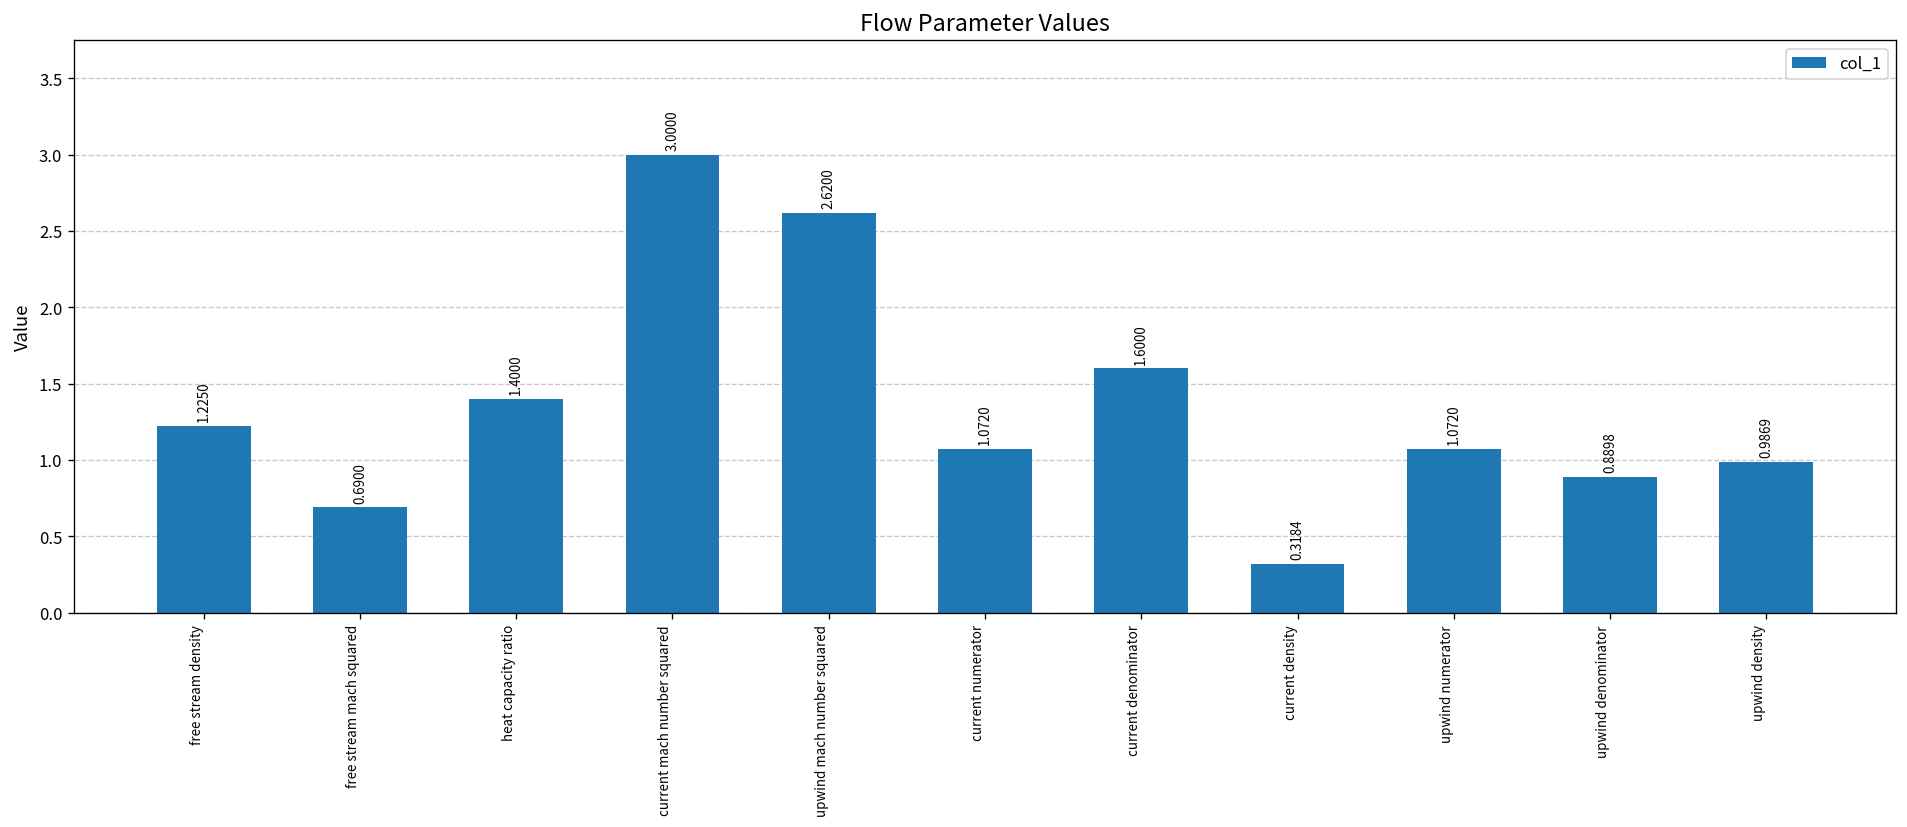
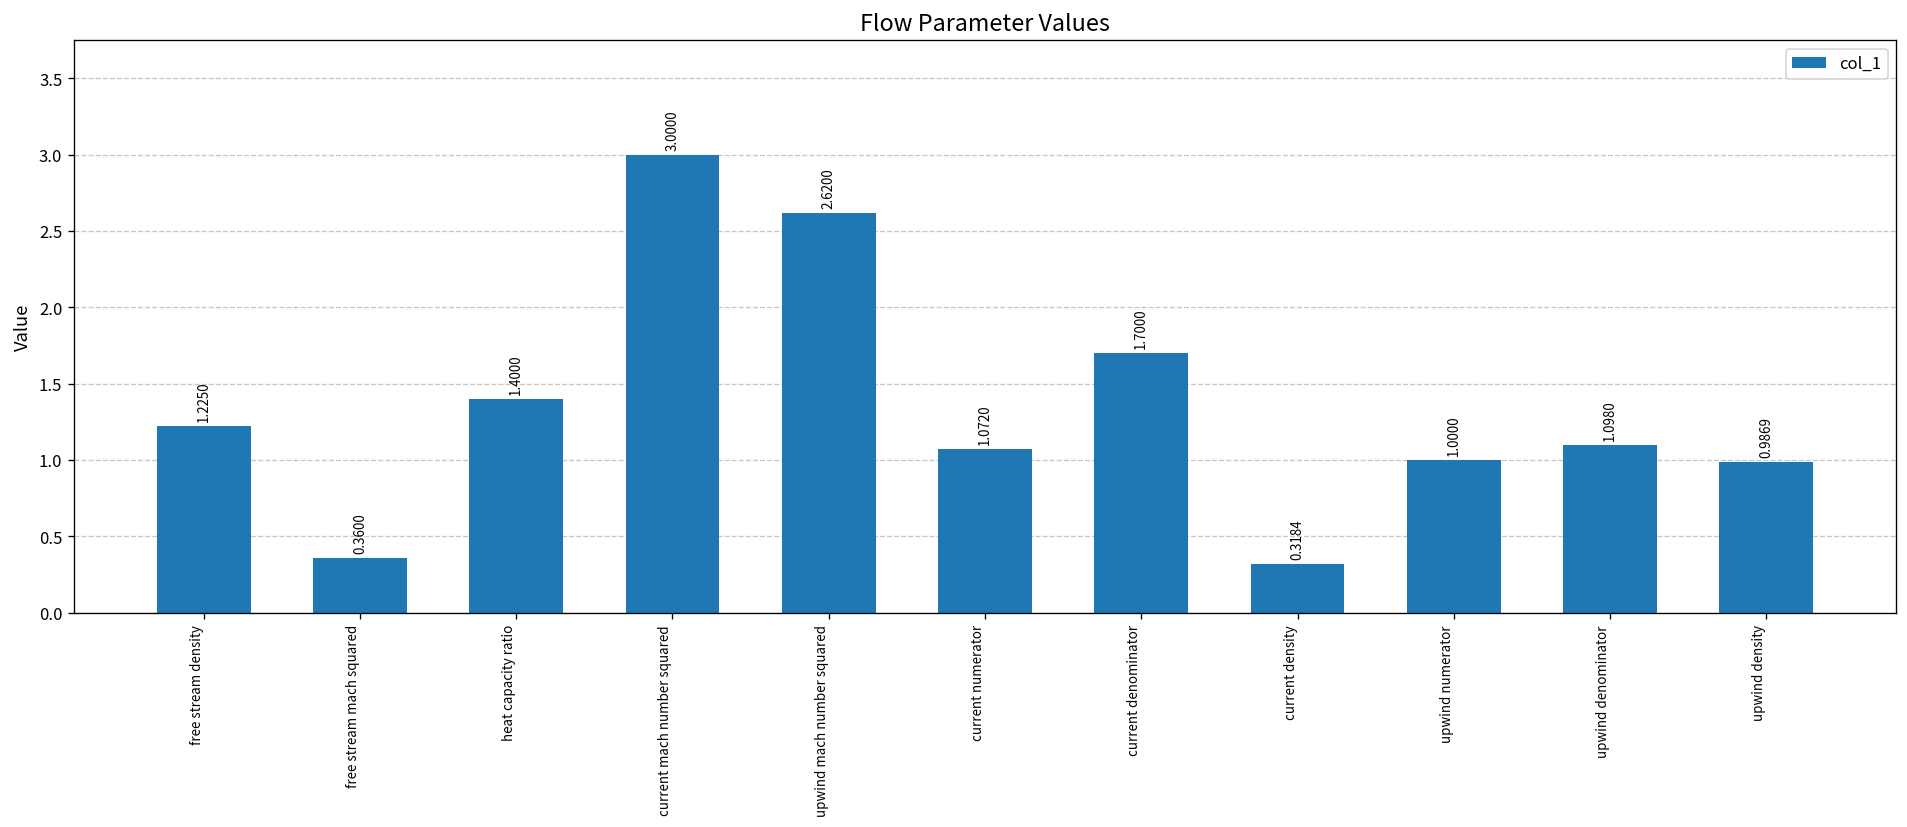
free stream mach squared: 0.6900 -> 0.3600
current denominator: 1.6000 -> 1.7000
upwind numerator: 1.0720 -> 1.0000
upwind denominator: 0.8898 -> 1.0980
